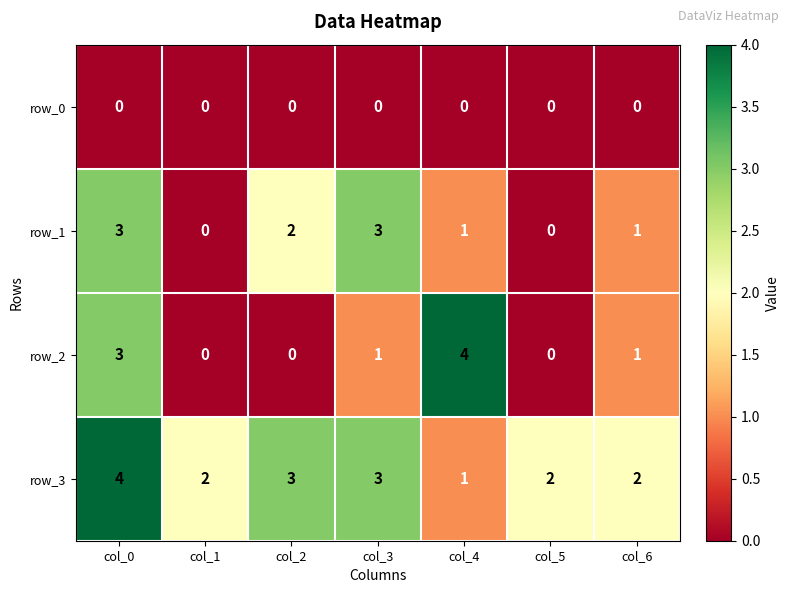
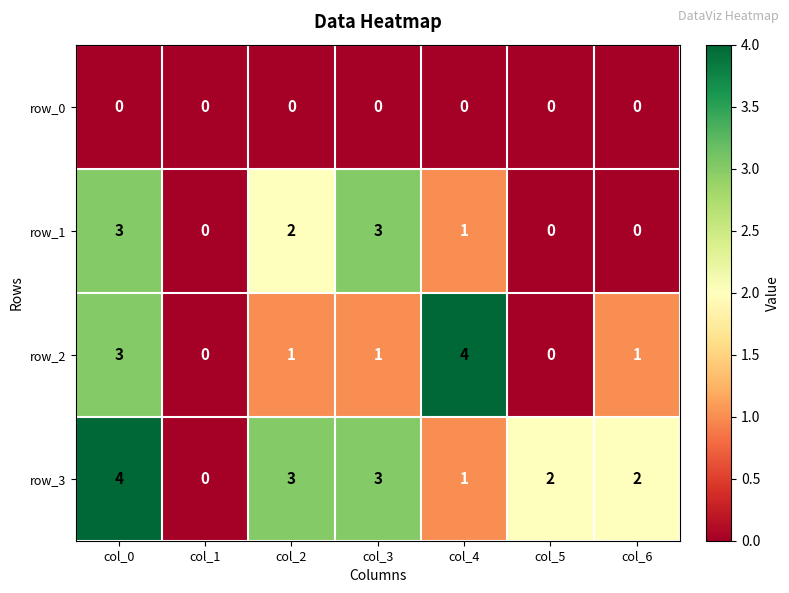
row_1, col_6: 1 -> 0
row_2, col_2: 0 -> 1
row_3, col_1: 2 -> 0
